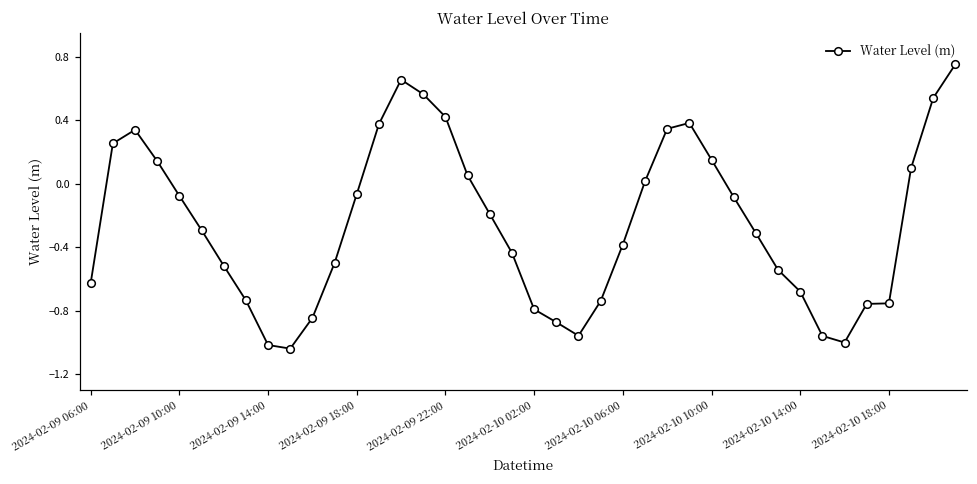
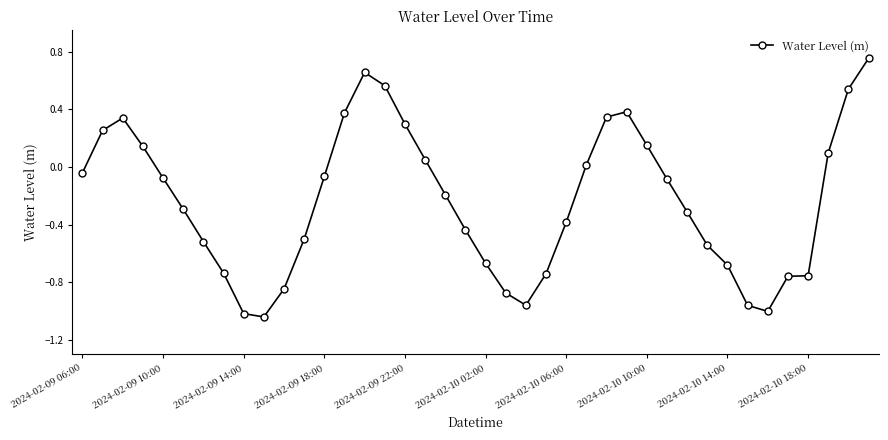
2024-02-09 06:00: -0.63 -> -0.04
2024-02-09 22:00: 0.42 -> 0.30
2024-02-10 02:00: -0.79 -> -0.67
